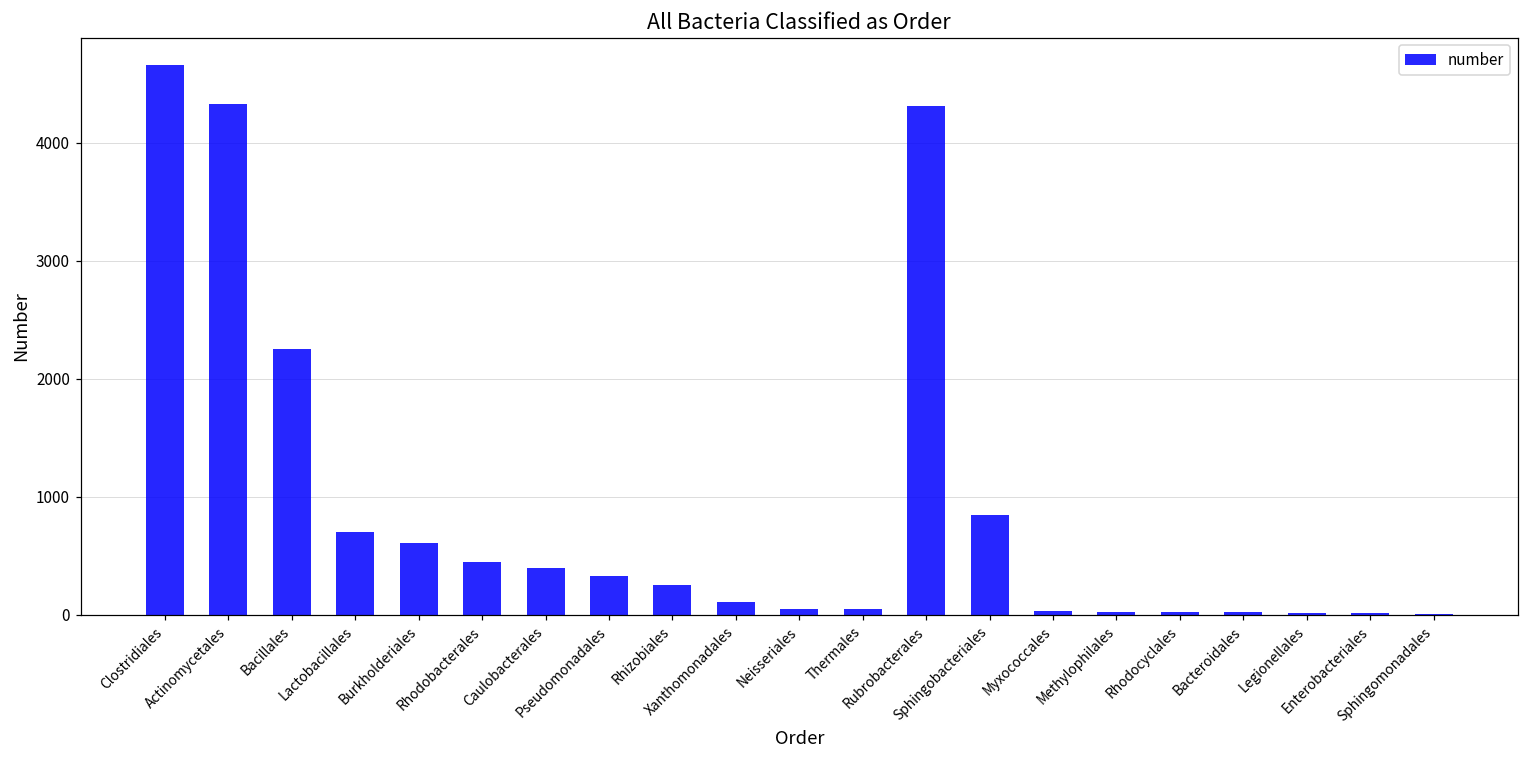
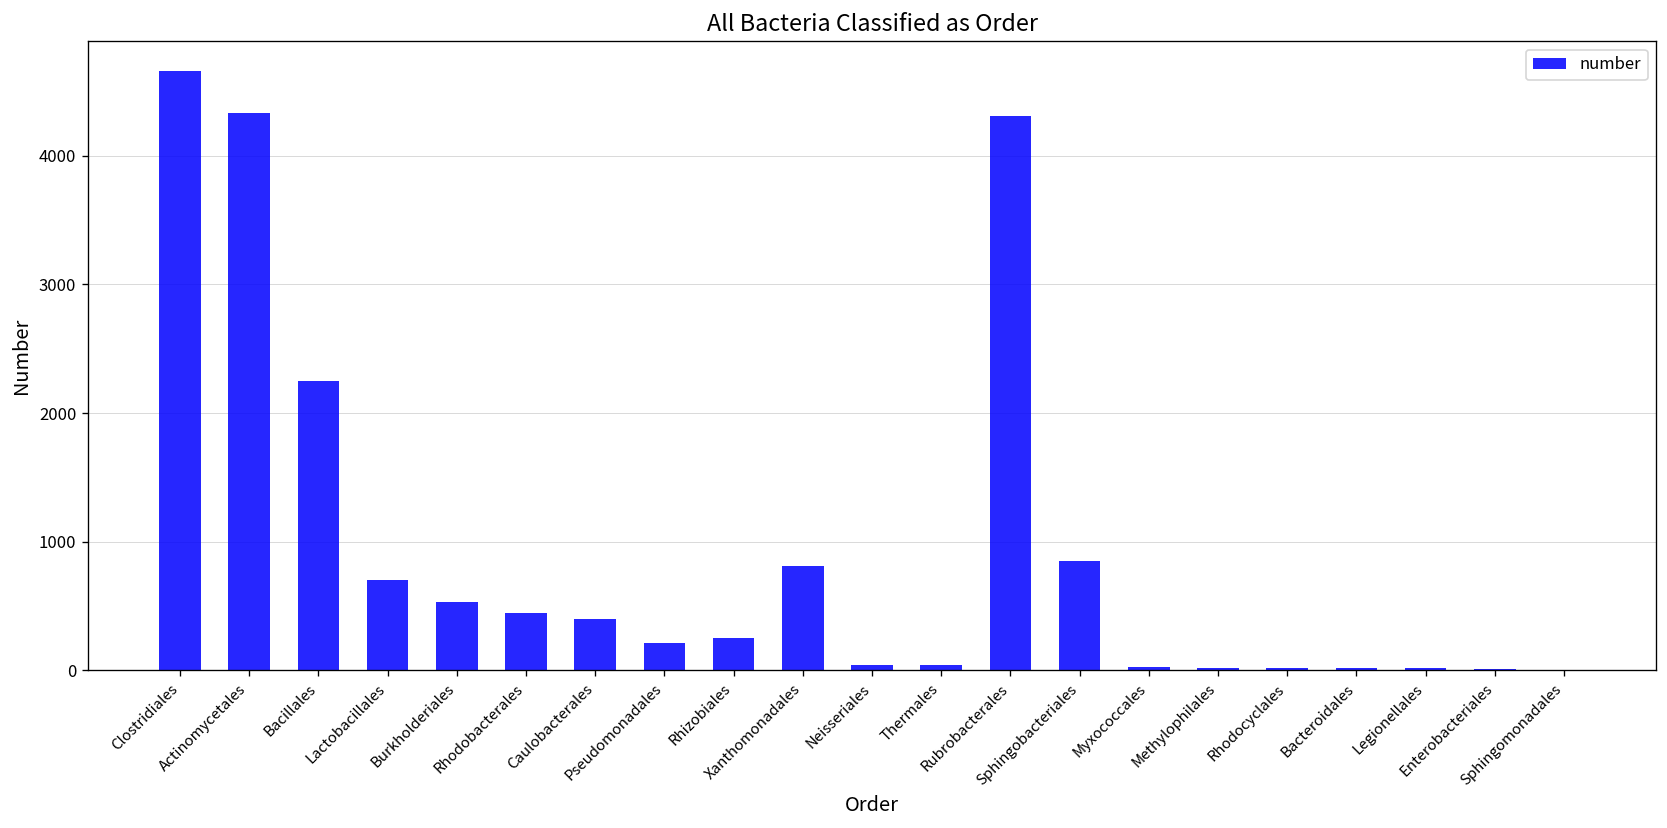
Burkholderiales: 610 -> 530
Pseudomonadales: 330 -> 210
Xanthomonadales: 100 -> 810
